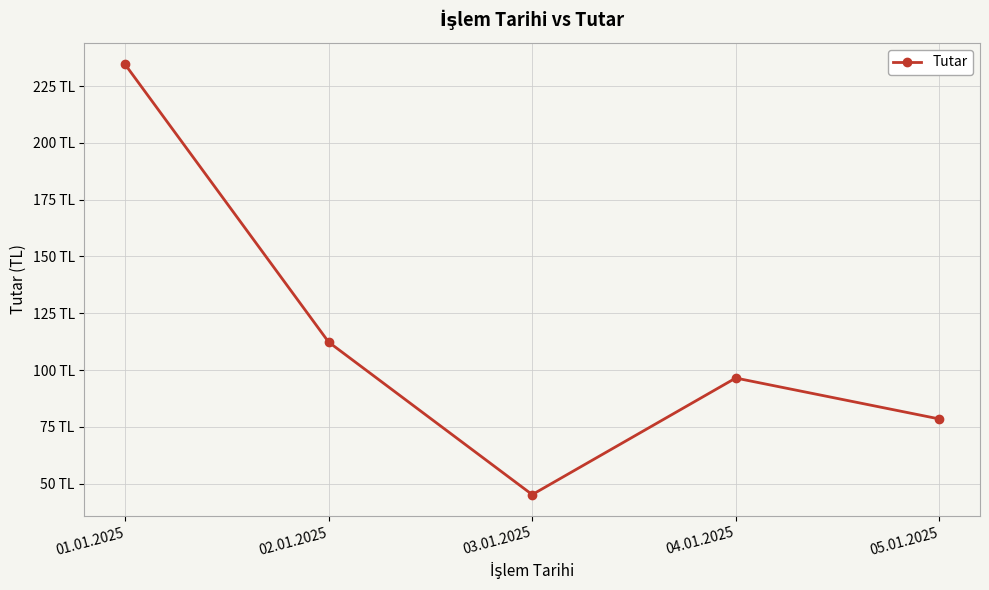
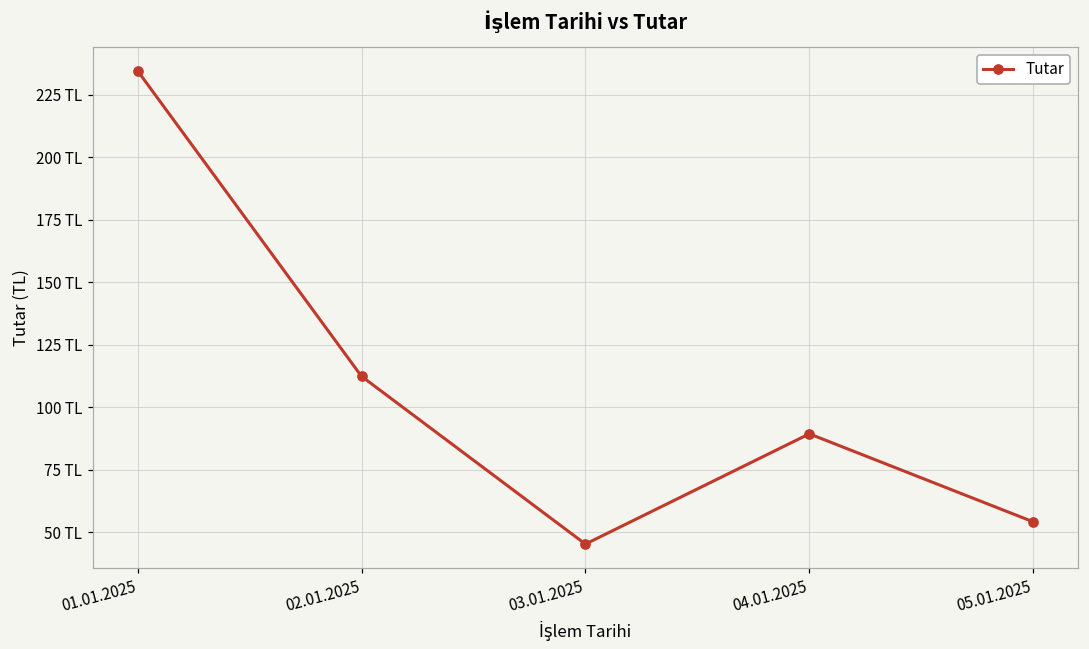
04.01.2025: 97 TL -> 89 TL
05.01.2025: 79 TL -> 54 TL
